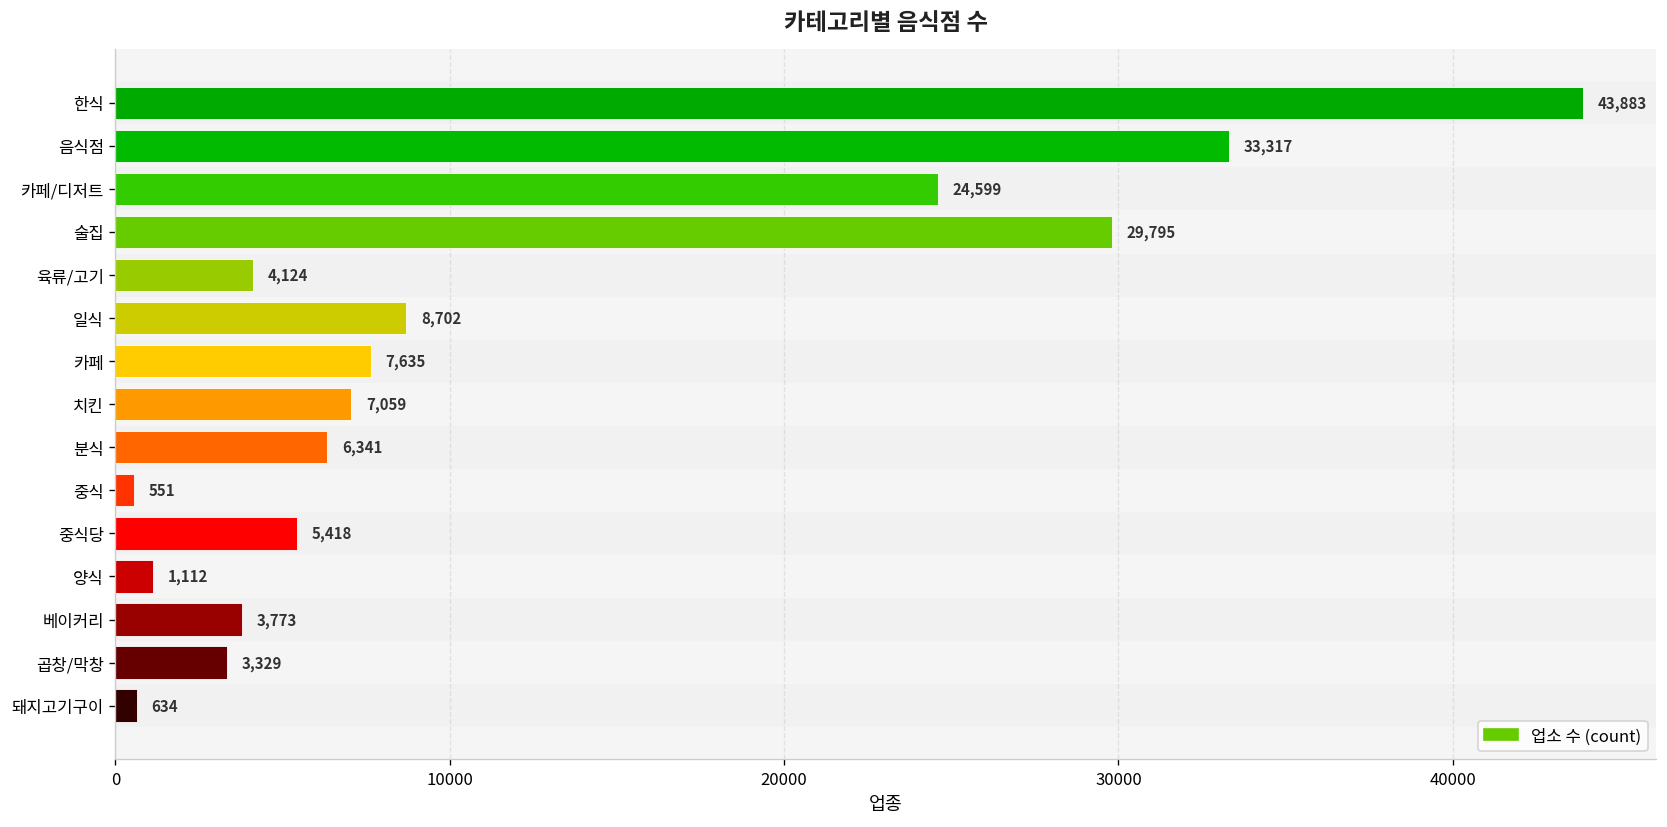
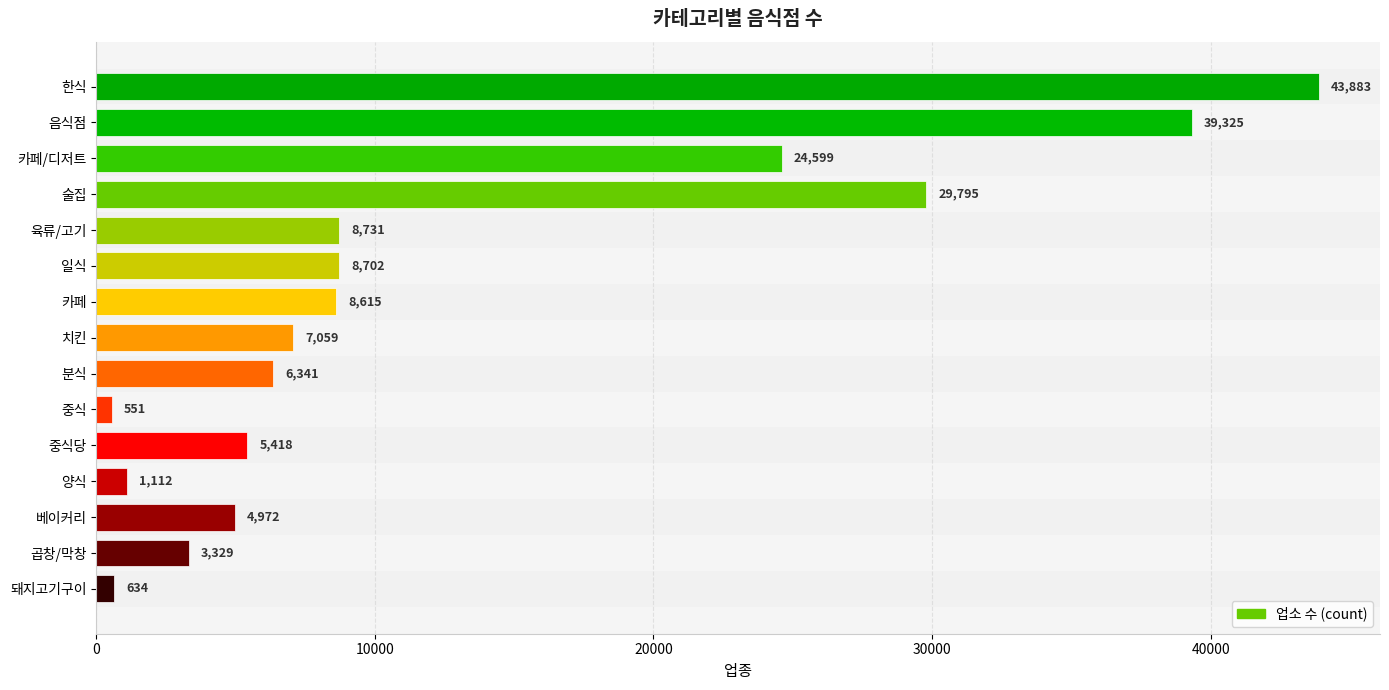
음식점: 33,317 -> 39,325
육류/고기: 4,124 -> 8,731
카페: 7,635 -> 8,615
베이커리: 3,773 -> 4,972
